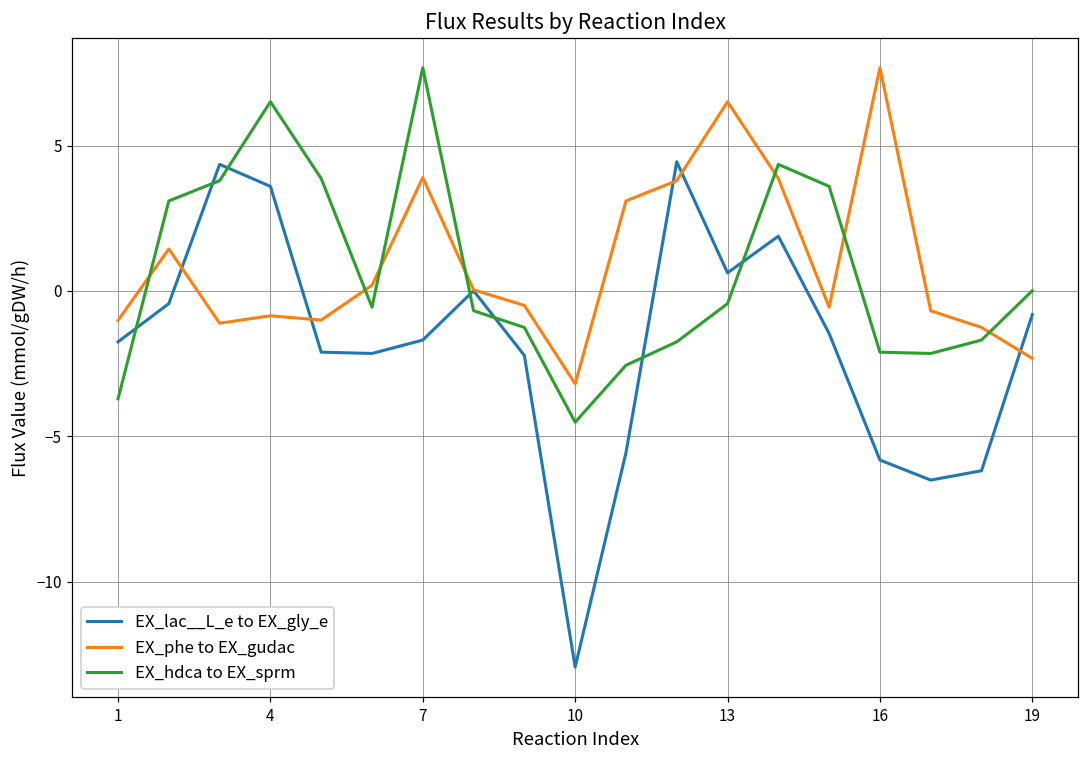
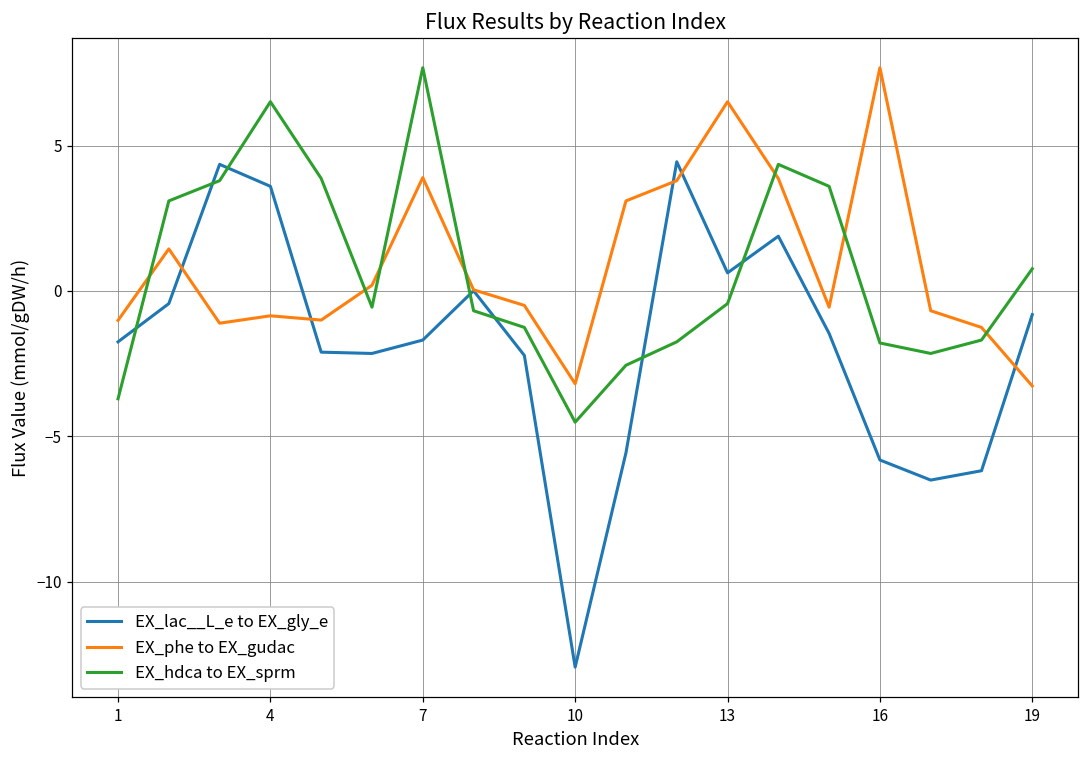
EX_hdca to EX_sprm, 16: -2.1 -> -1.8
EX_phe to EX_gudac, 19: -2.3 -> -3.3
EX_hdca to EX_sprm, 19: 0.0 -> 0.8
